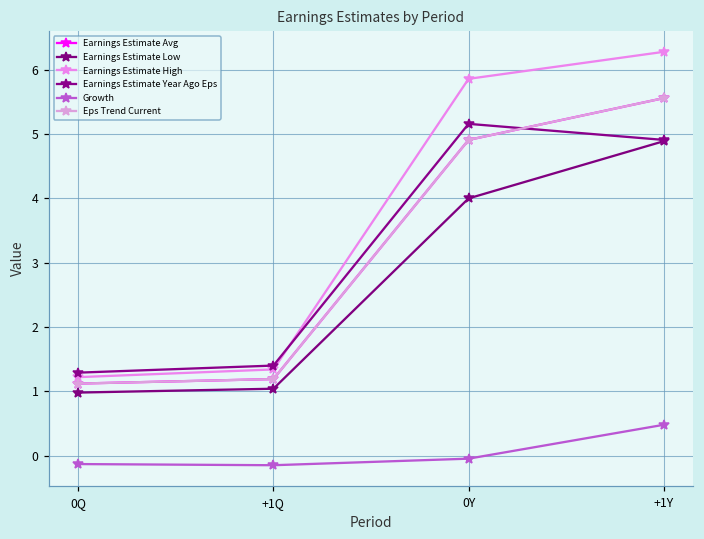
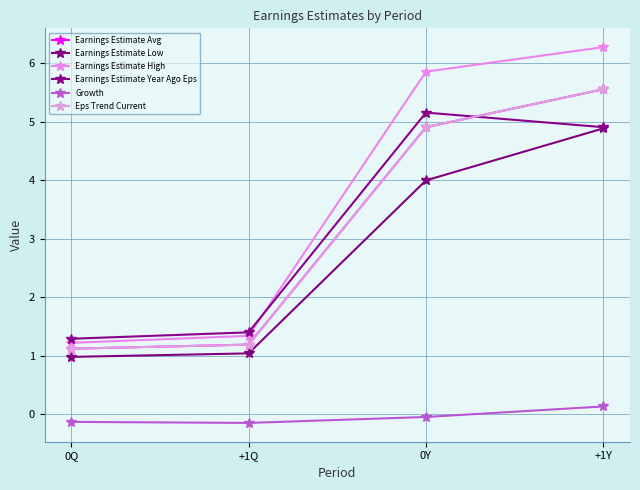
Growth, +1Y: 0.5 -> 0.1
